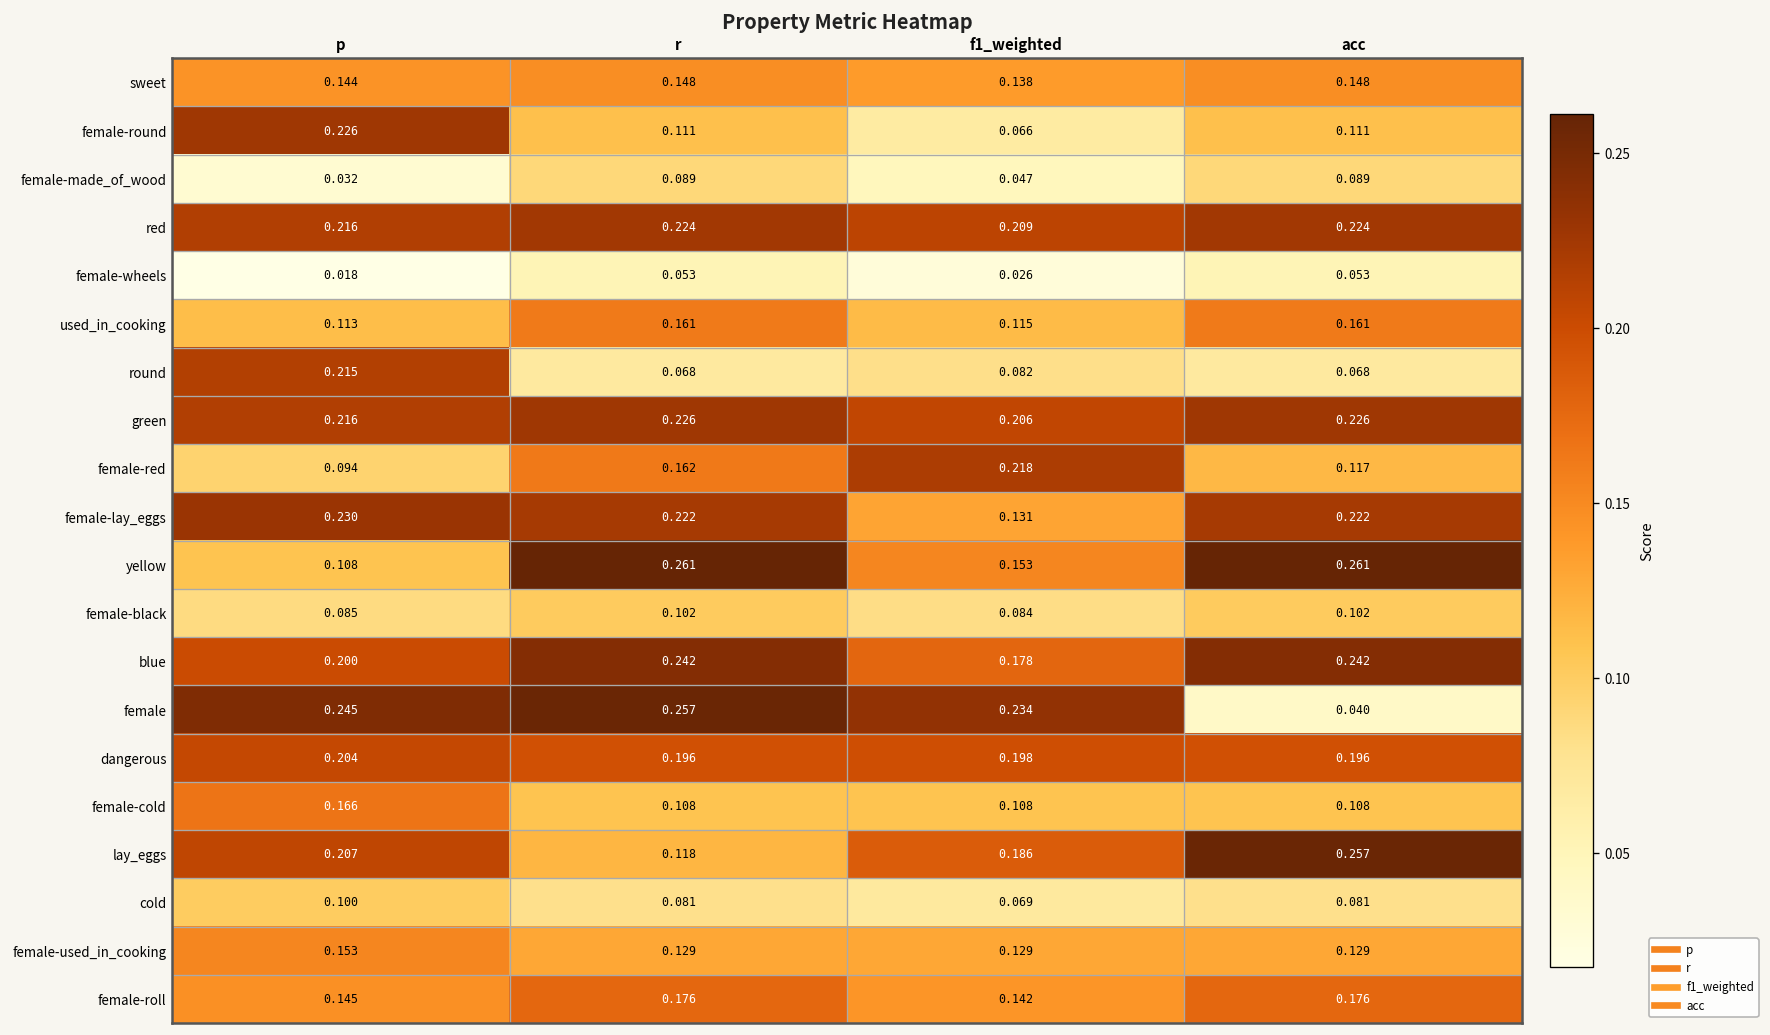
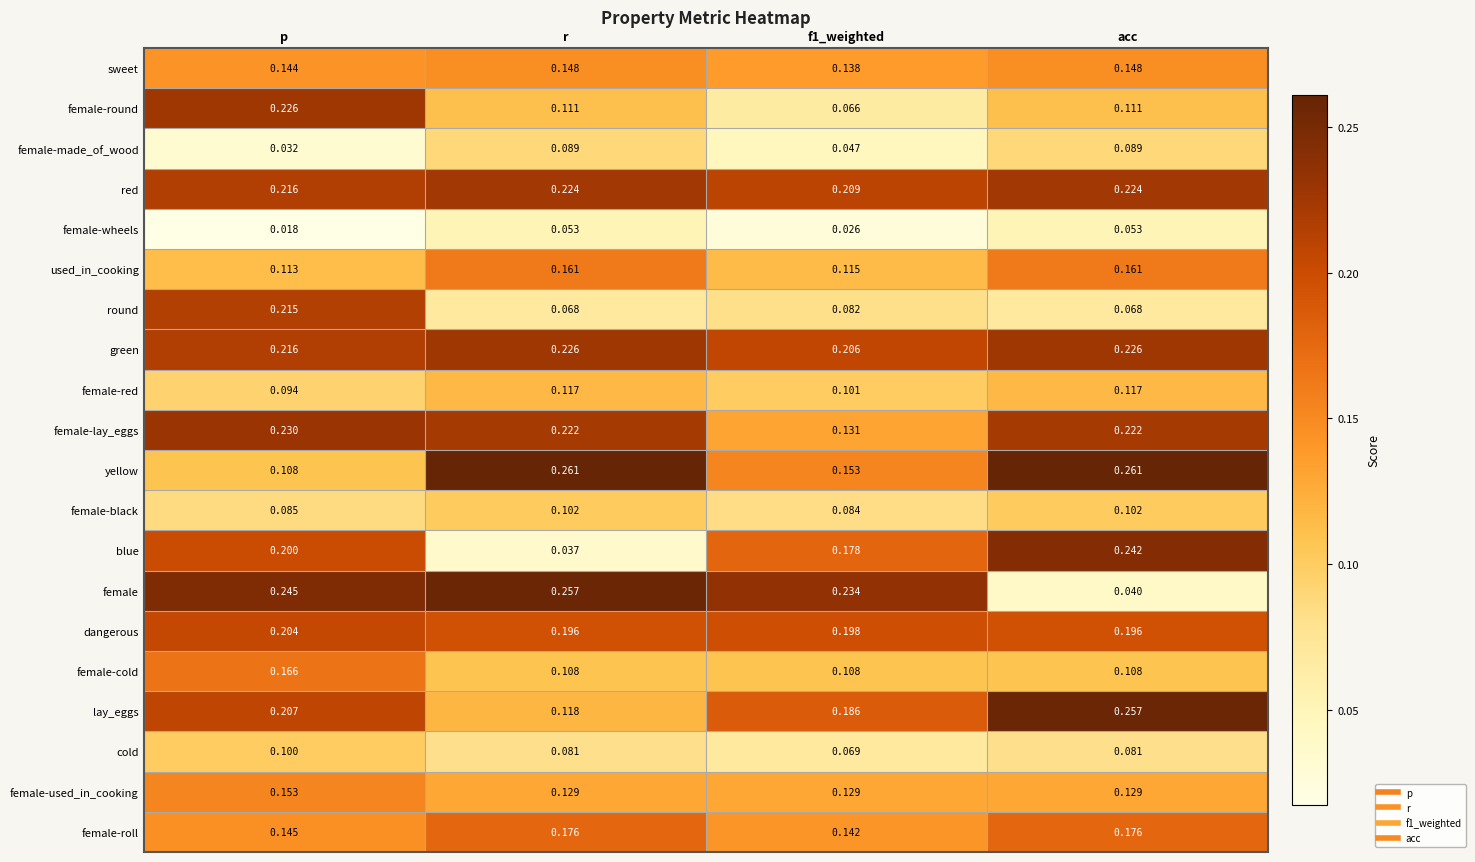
female-red, r: 0.162 -> 0.117
female-red, f1_weighted: 0.218 -> 0.101
blue, r: 0.242 -> 0.037
